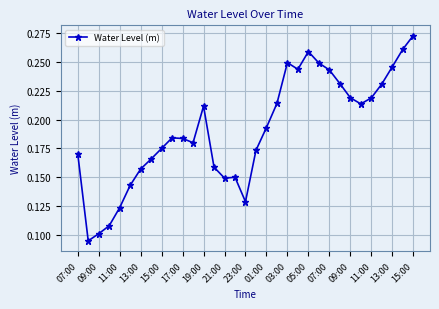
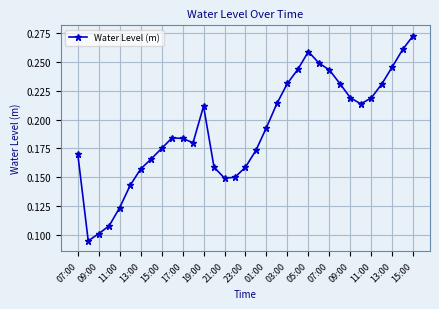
23:00: 0.129 -> 0.159
03:00: 0.249 -> 0.231
